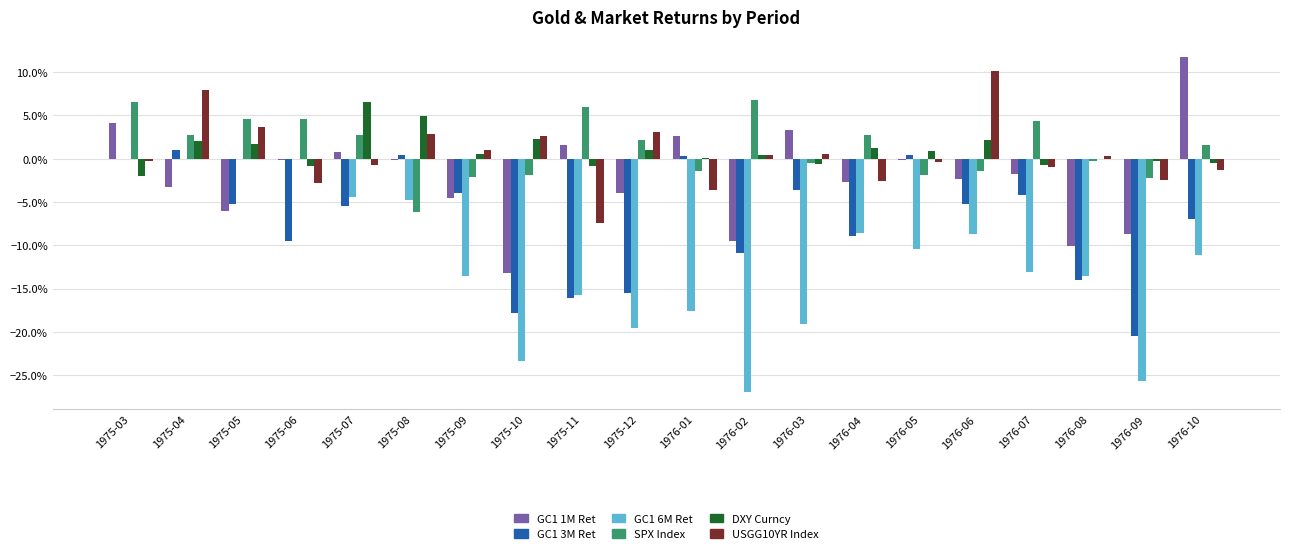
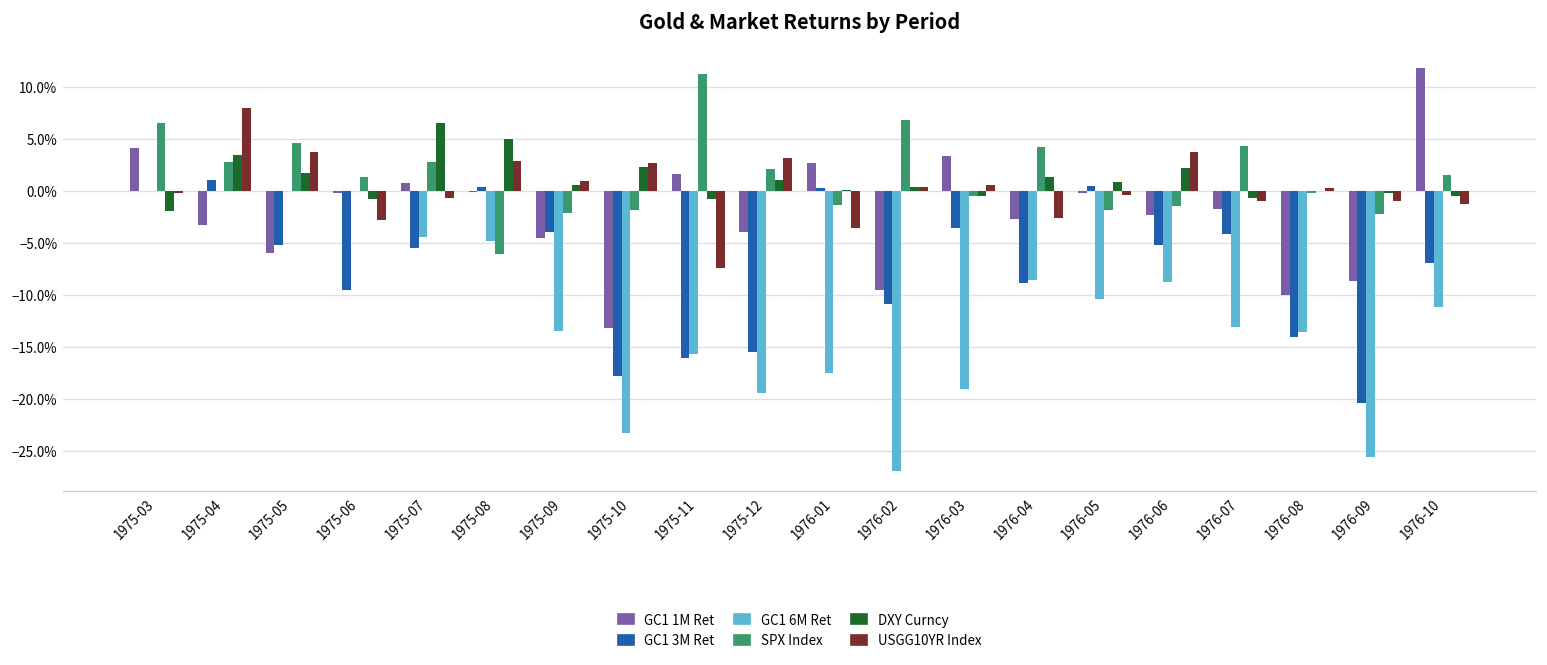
DXY Curncy, 1975-04: 2% -> 3%
SPX Index, 1975-06: 5% -> 1%
SPX Index, 1975-11: 6% -> 11%
SPX Index, 1976-04: 3% -> 4%
USGG10YR Index, 1976-06: 10% -> 4%
USGG10YR Index, 1976-09: -2% -> -1%
